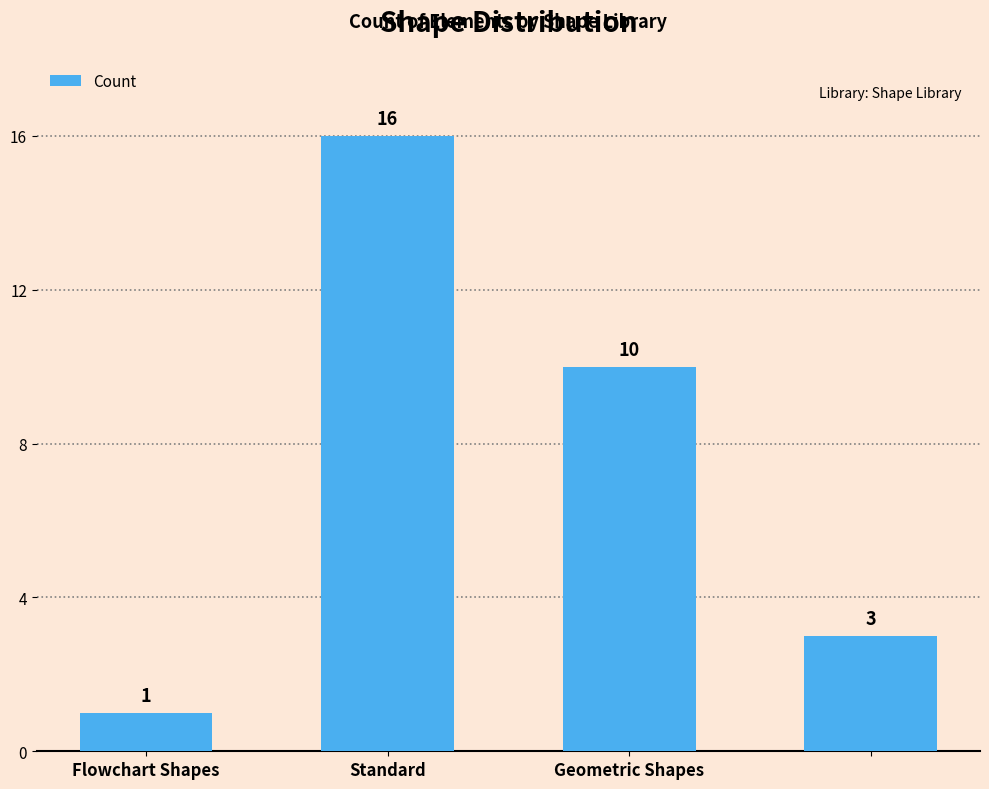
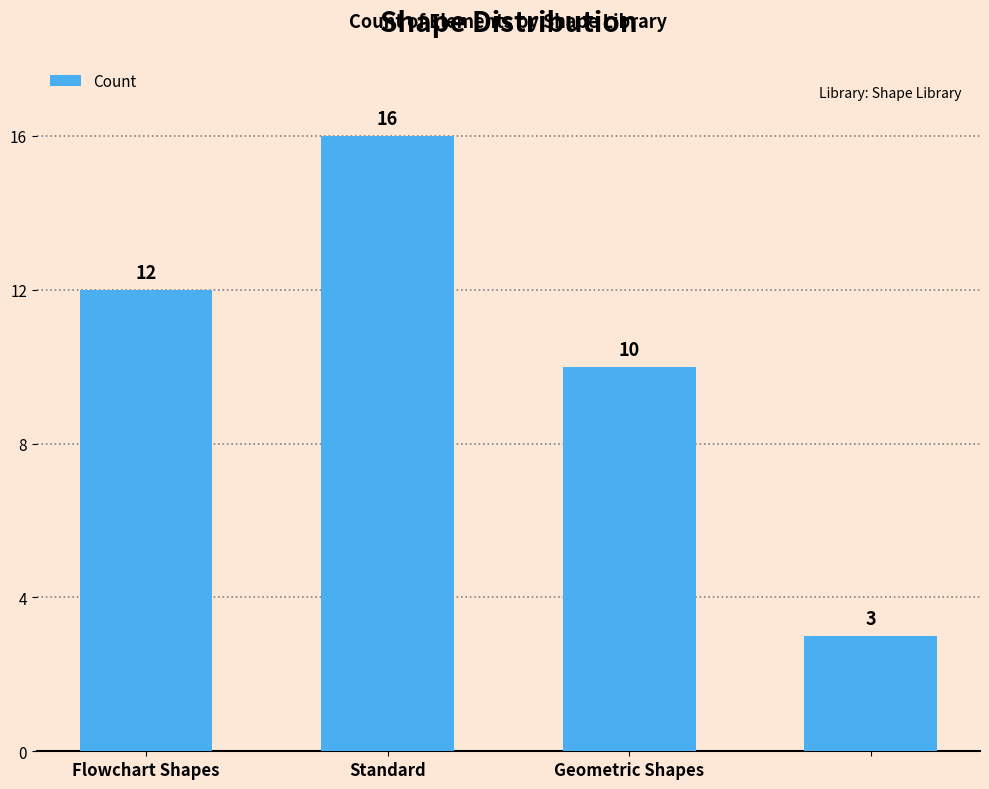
Flowchart Shapes: 1 -> 12
